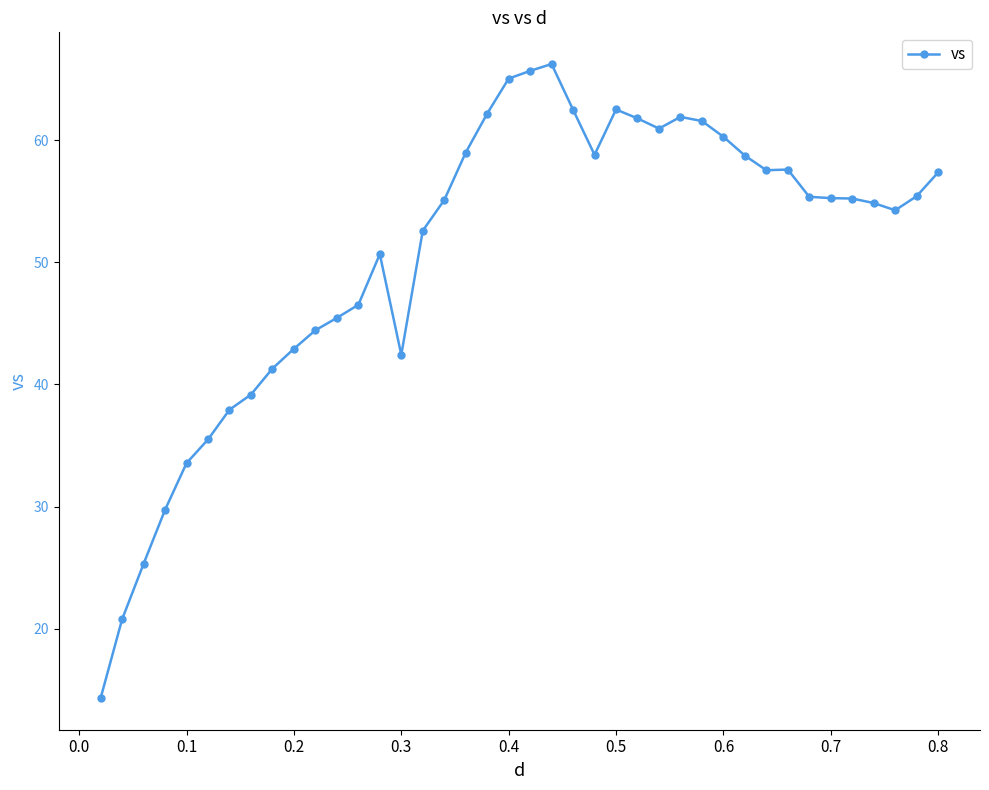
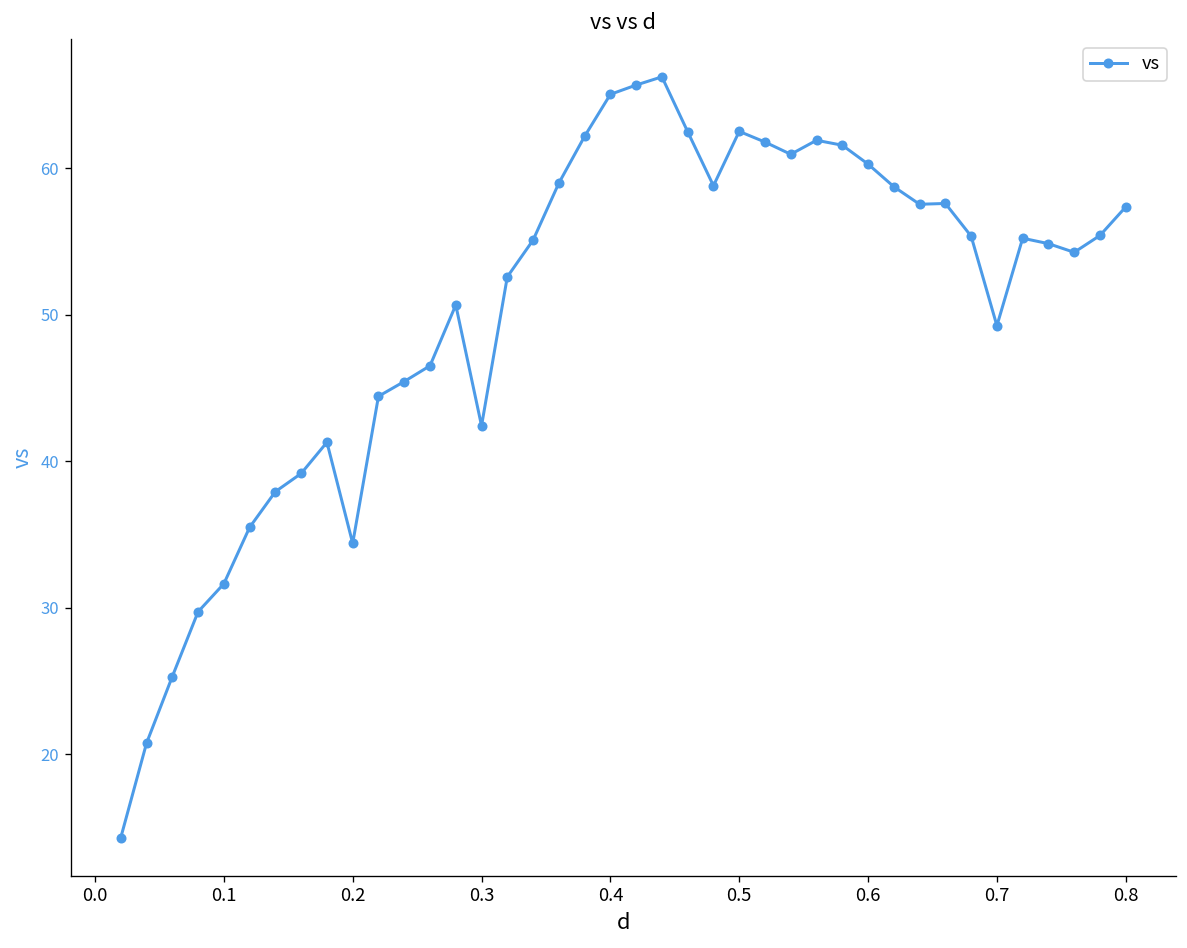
0.1: 33.6 -> 31.6
0.2: 42.9 -> 34.4
0.7: 55.2 -> 49.2
